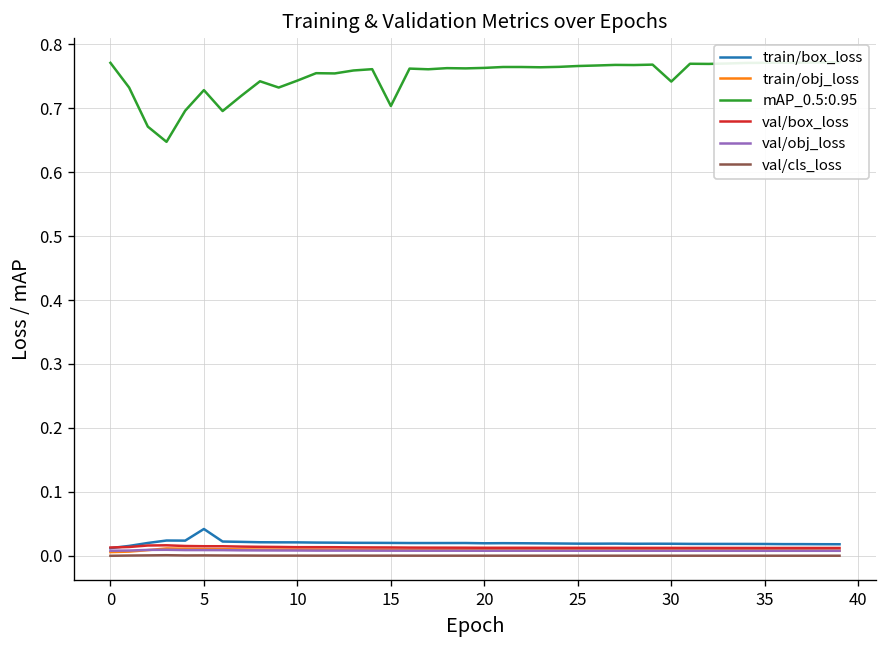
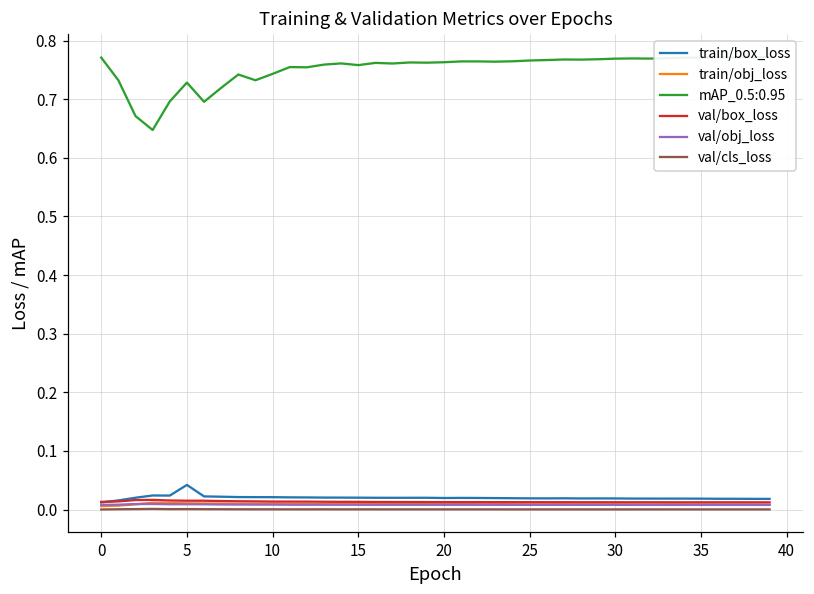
mAP_0.5:0.95, 15: 0.70 -> 0.76
mAP_0.5:0.95, 30: 0.74 -> 0.77
